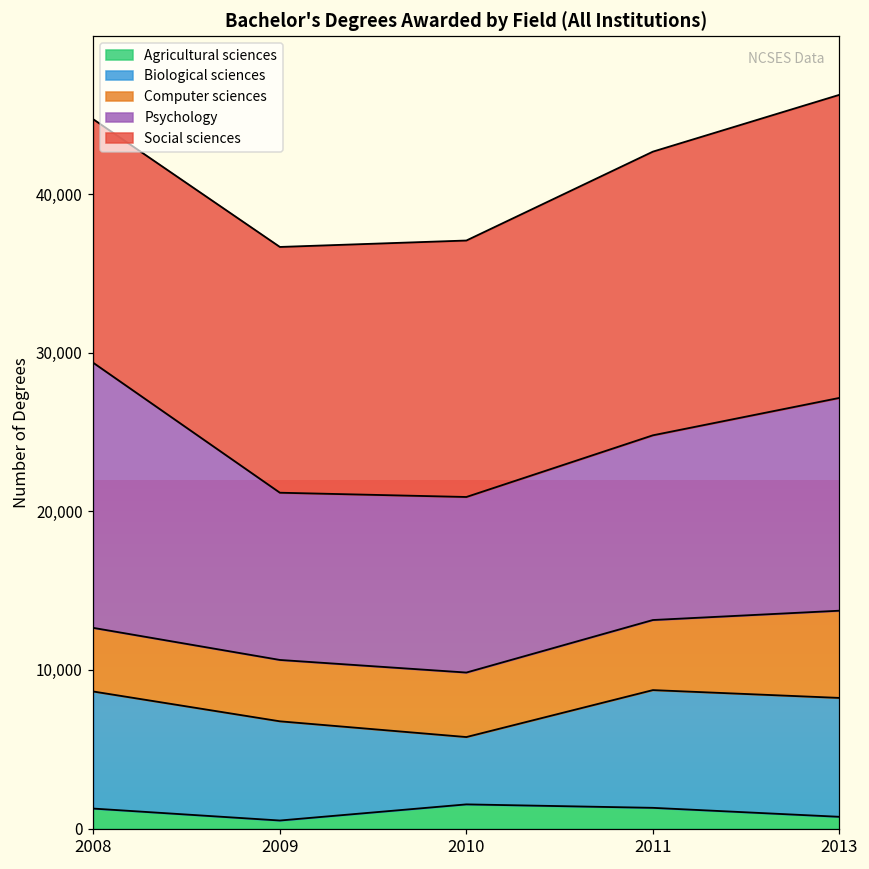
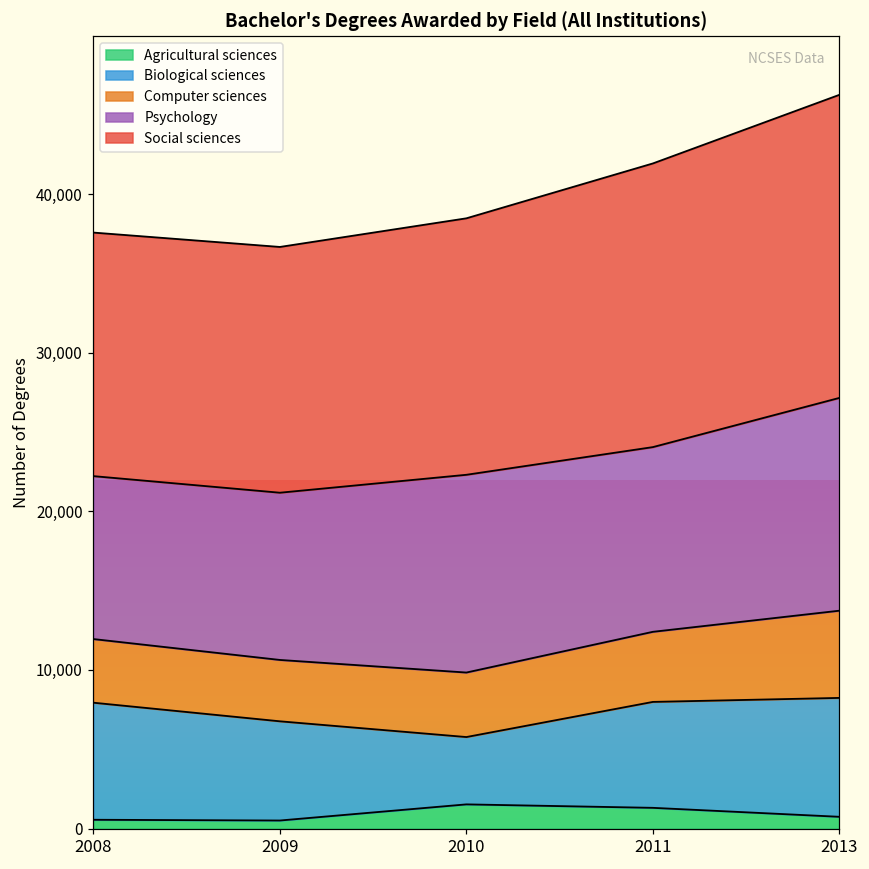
Agricultural sciences, 2008: 1,300 -> 600
Psychology, 2008: 16,700 -> 10,300
Psychology, 2010: 11,100 -> 12,500
Biological sciences, 2011: 7,400 -> 6,700
